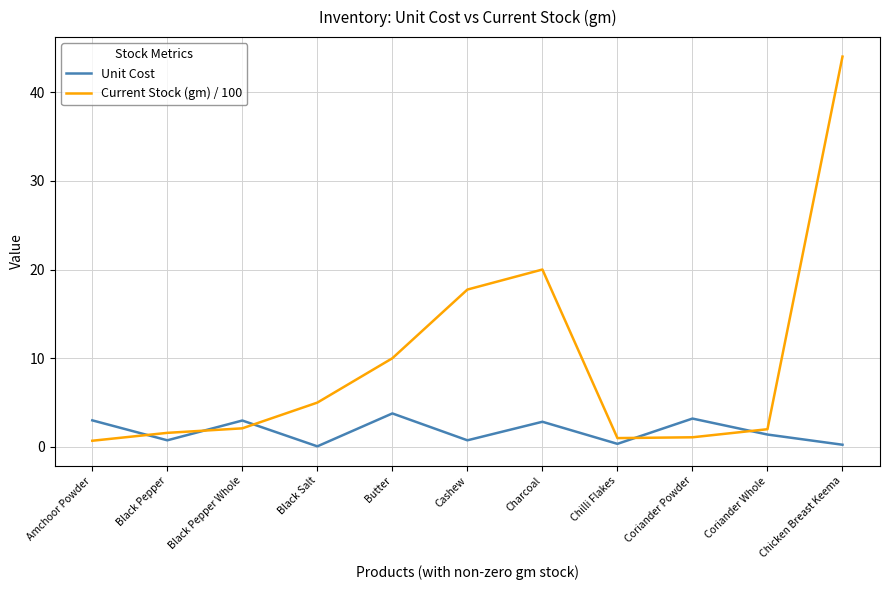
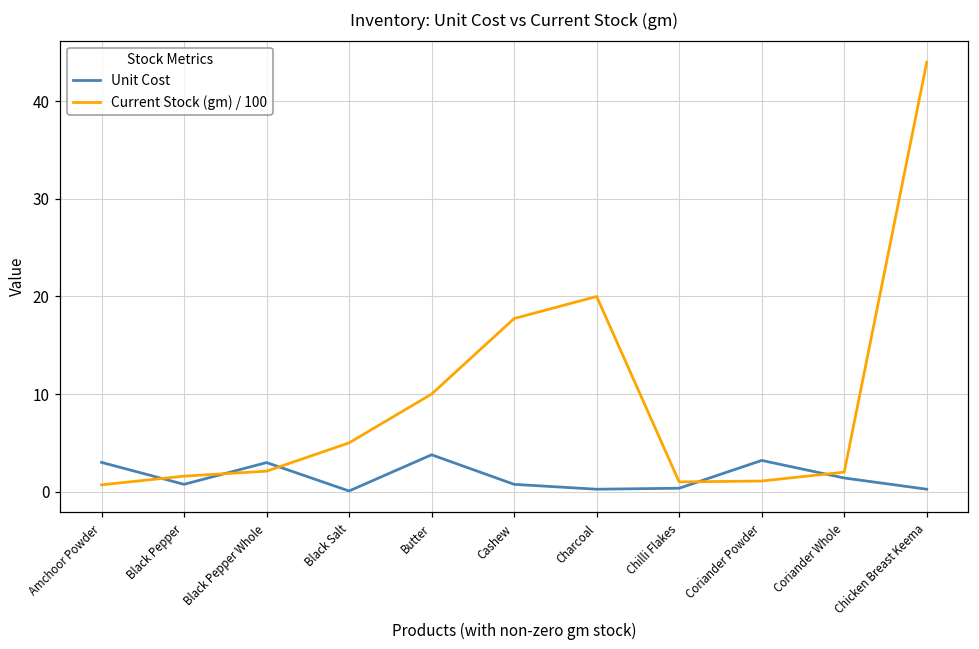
Unit Cost, Charcoal: 3 -> 0
